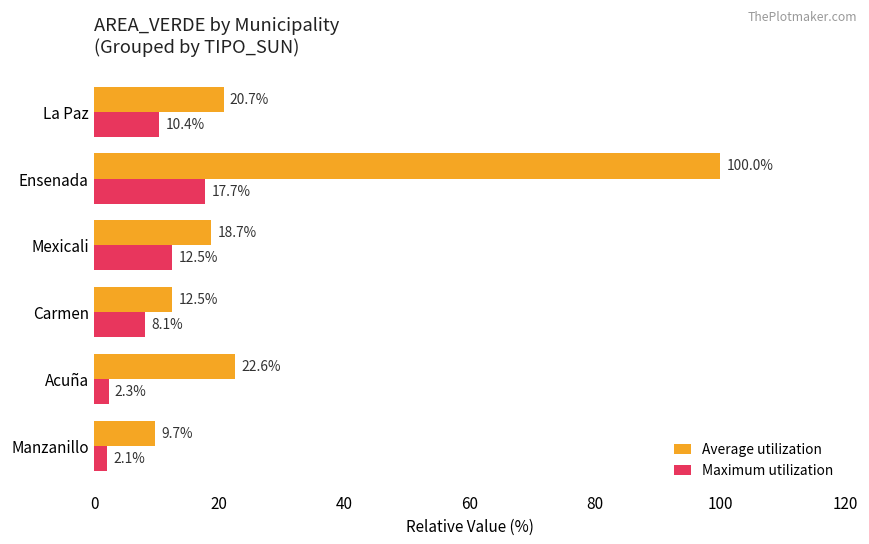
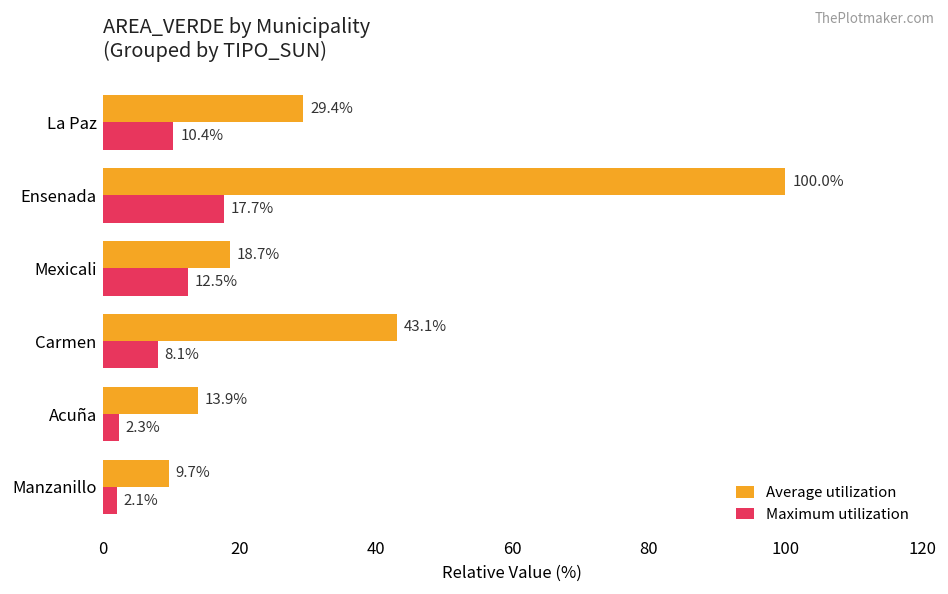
Average utilization, La Paz: 20.7% -> 29.4%
Average utilization, Carmen: 12.5% -> 43.1%
Average utilization, Acuña: 22.6% -> 13.9%
